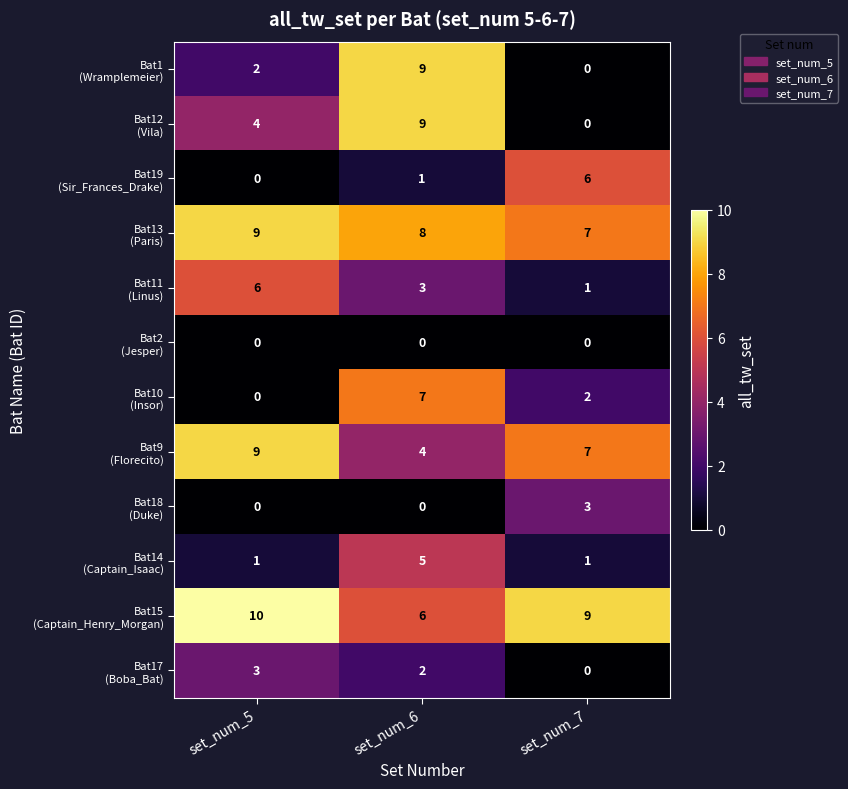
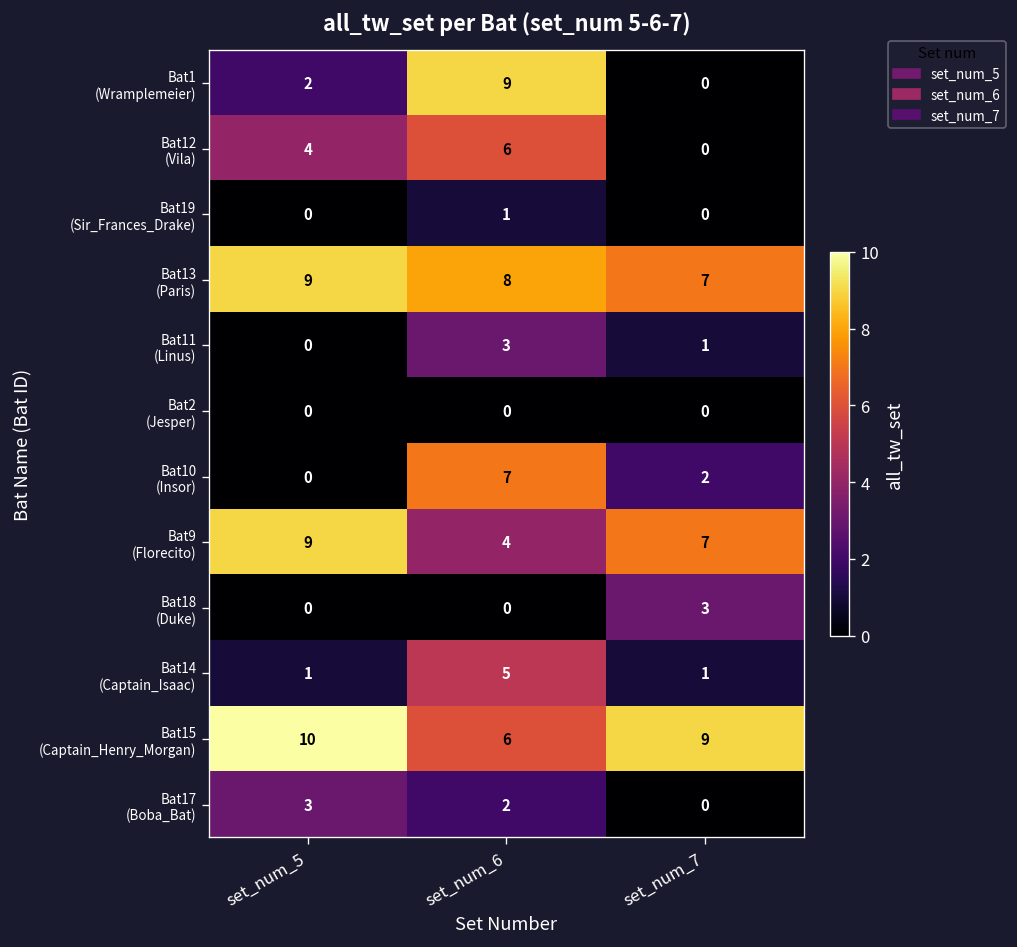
Bat12 (Vila), set_num_6: 9 -> 6
Bat19 (Sir_Frances_Drake), set_num_7: 6 -> 0
Bat11 (Linus), set_num_5: 6 -> 0
